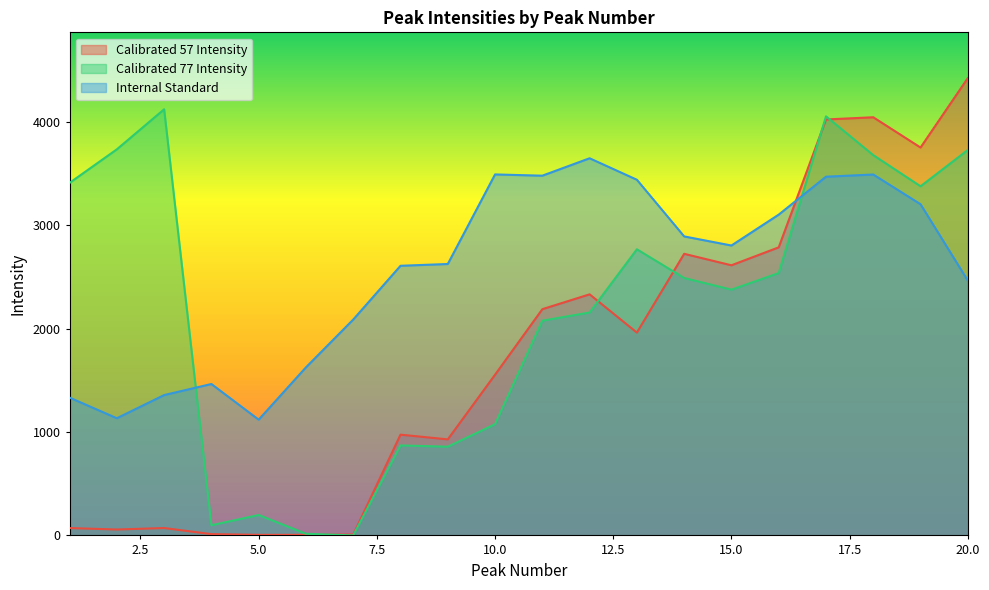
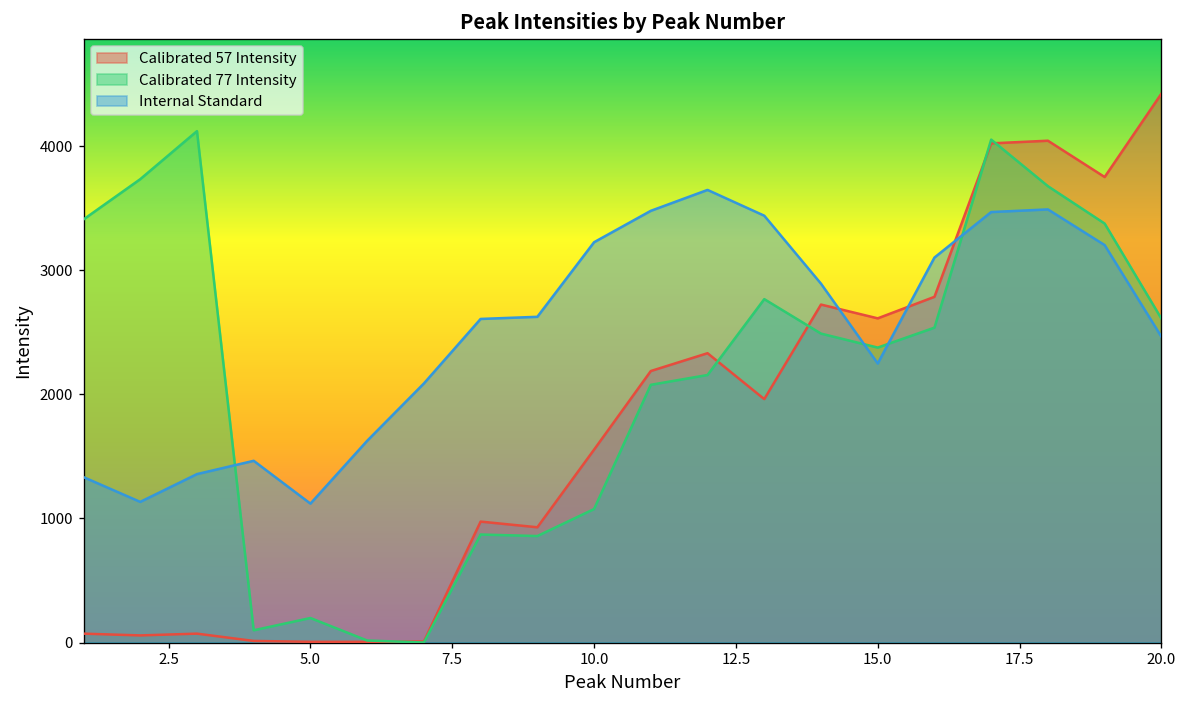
Internal Standard, 10.0: 3490 -> 3220
Internal Standard, 15.0: 2800 -> 2250
Calibrated 77 Intensity, 20.0: 3730 -> 2610
